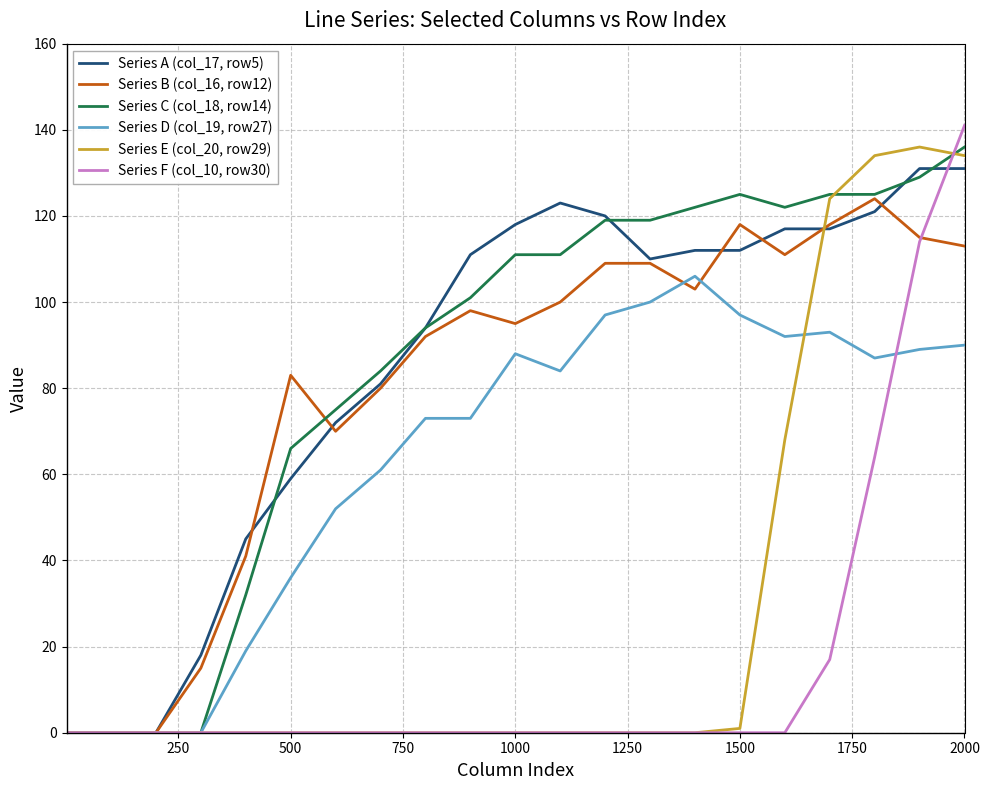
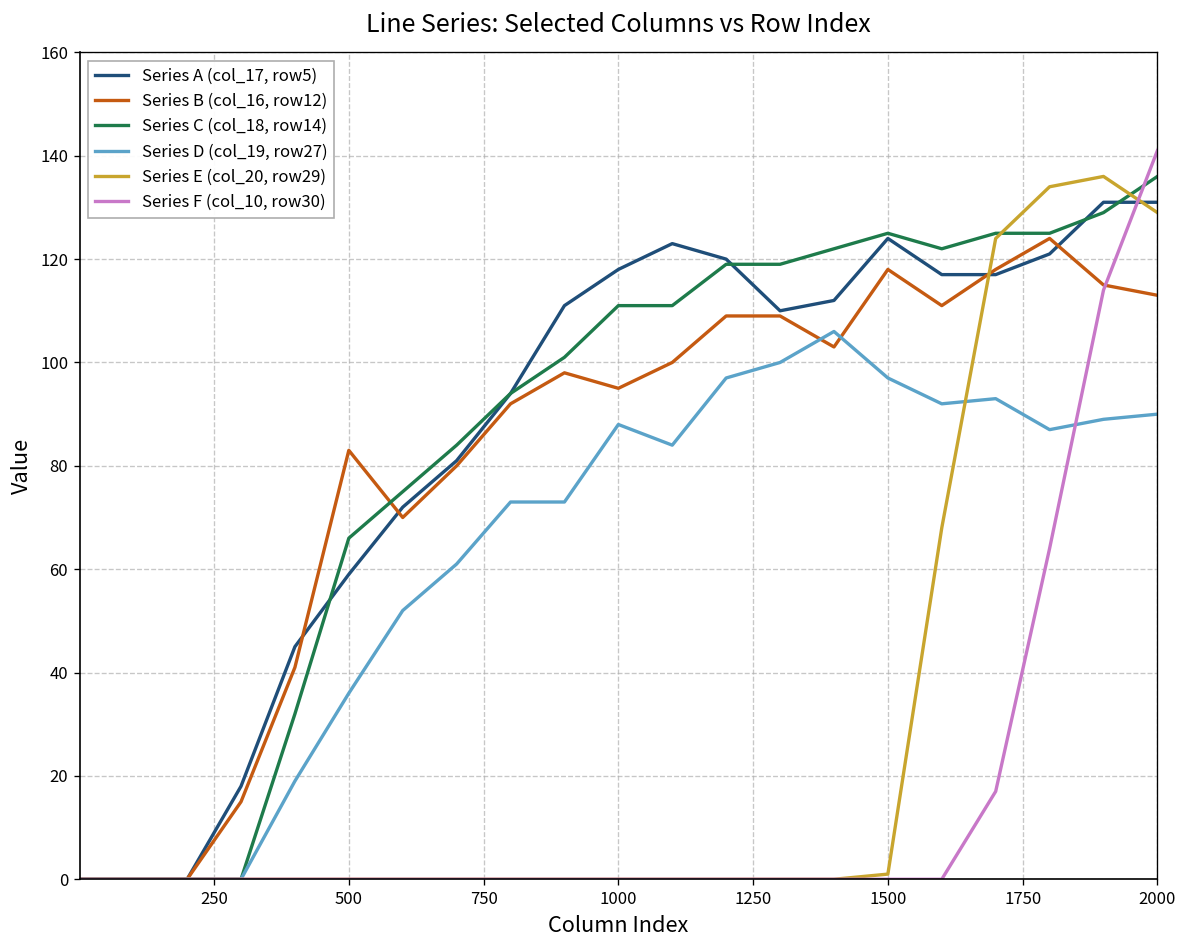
Series A (col_17, row5), 1500: 112 -> 124
Series E (col_20, row29), 2000: 134 -> 129
